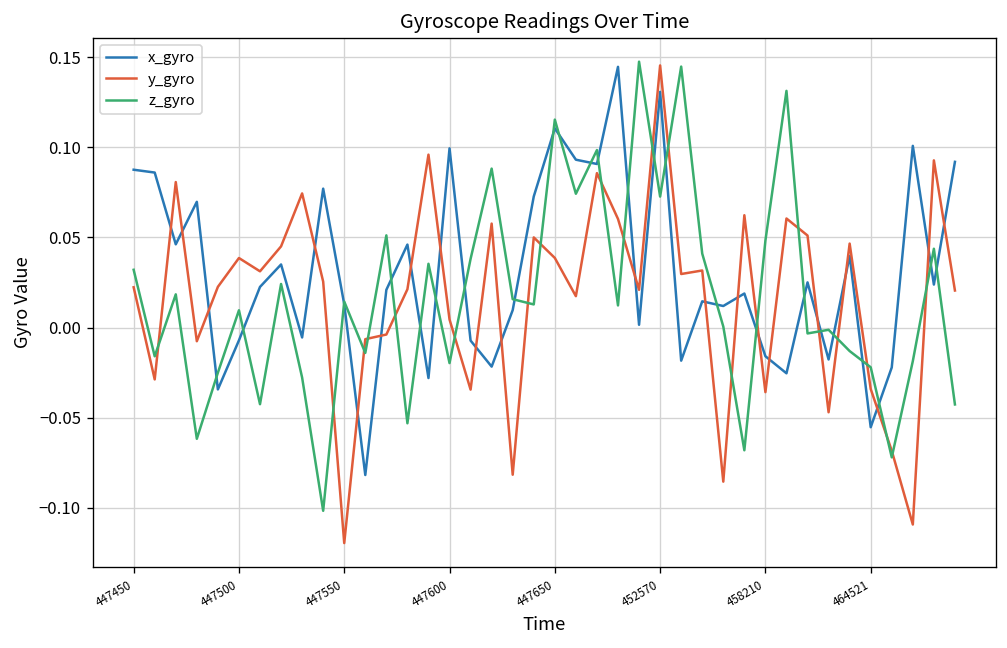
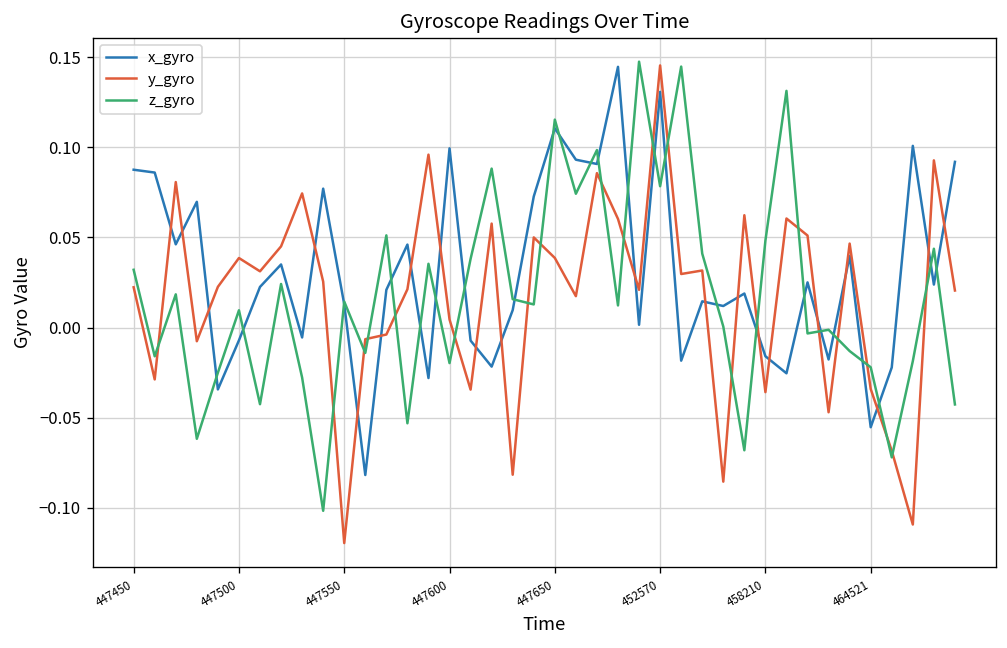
z_gyro, 452570: 0.073 -> 0.078
